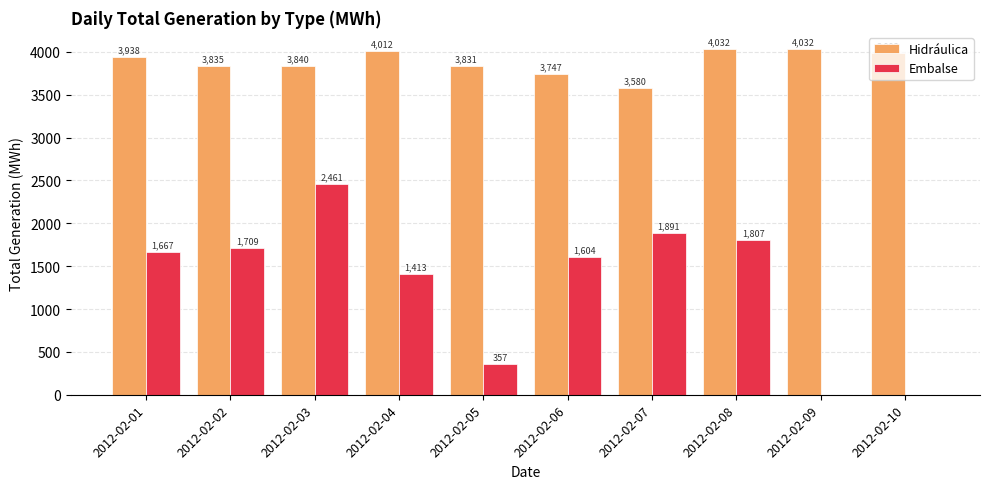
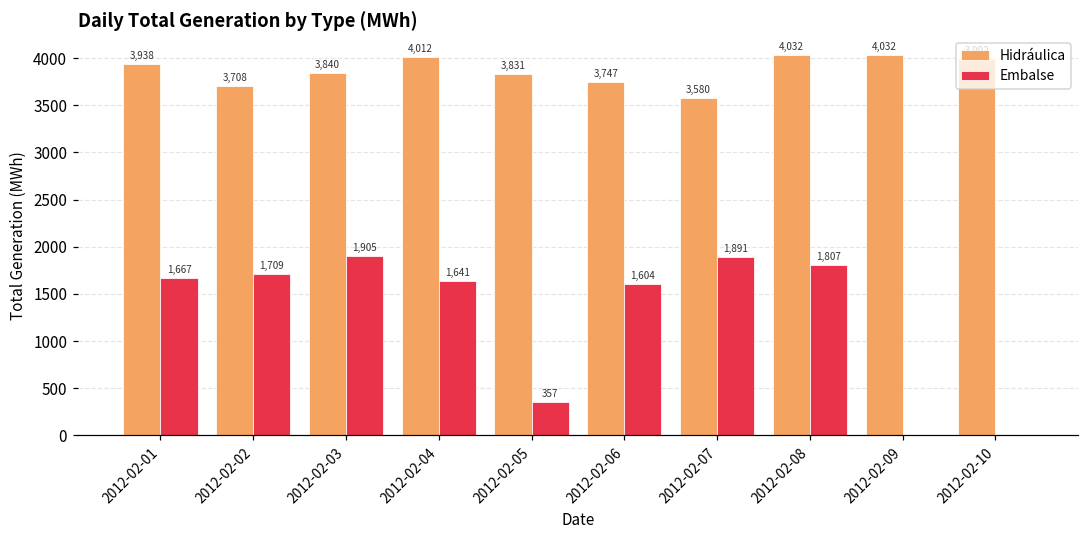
Hidráulica, 2012-02-02: 3,835 -> 3,708
Embalse, 2012-02-03: 2,461 -> 1,905
Embalse, 2012-02-04: 1,413 -> 1,641
